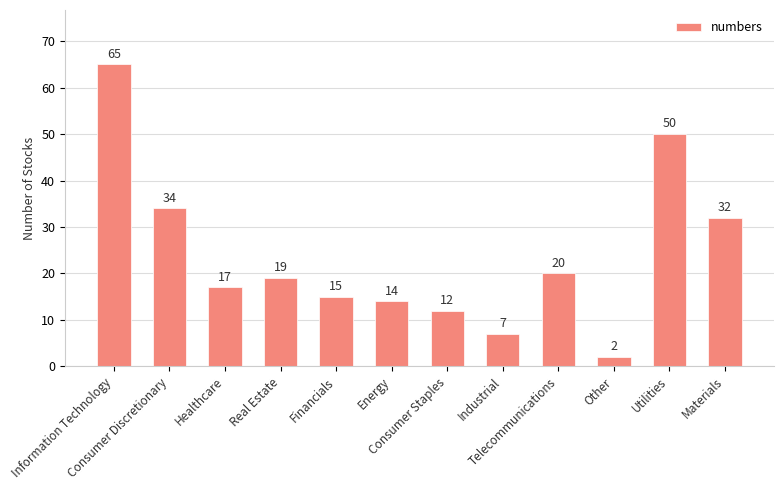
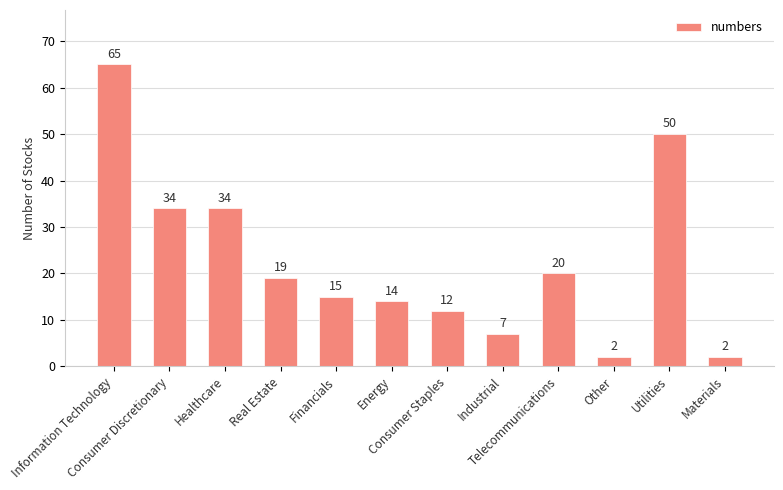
Healthcare: 17 -> 34
Materials: 32 -> 2
